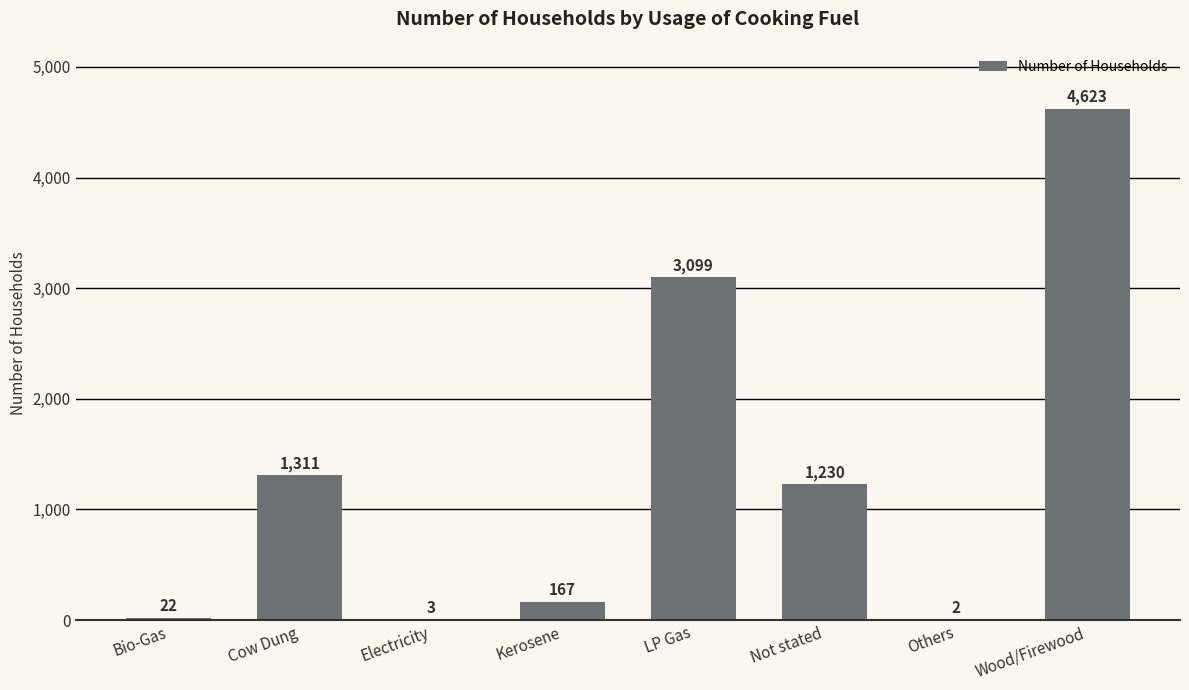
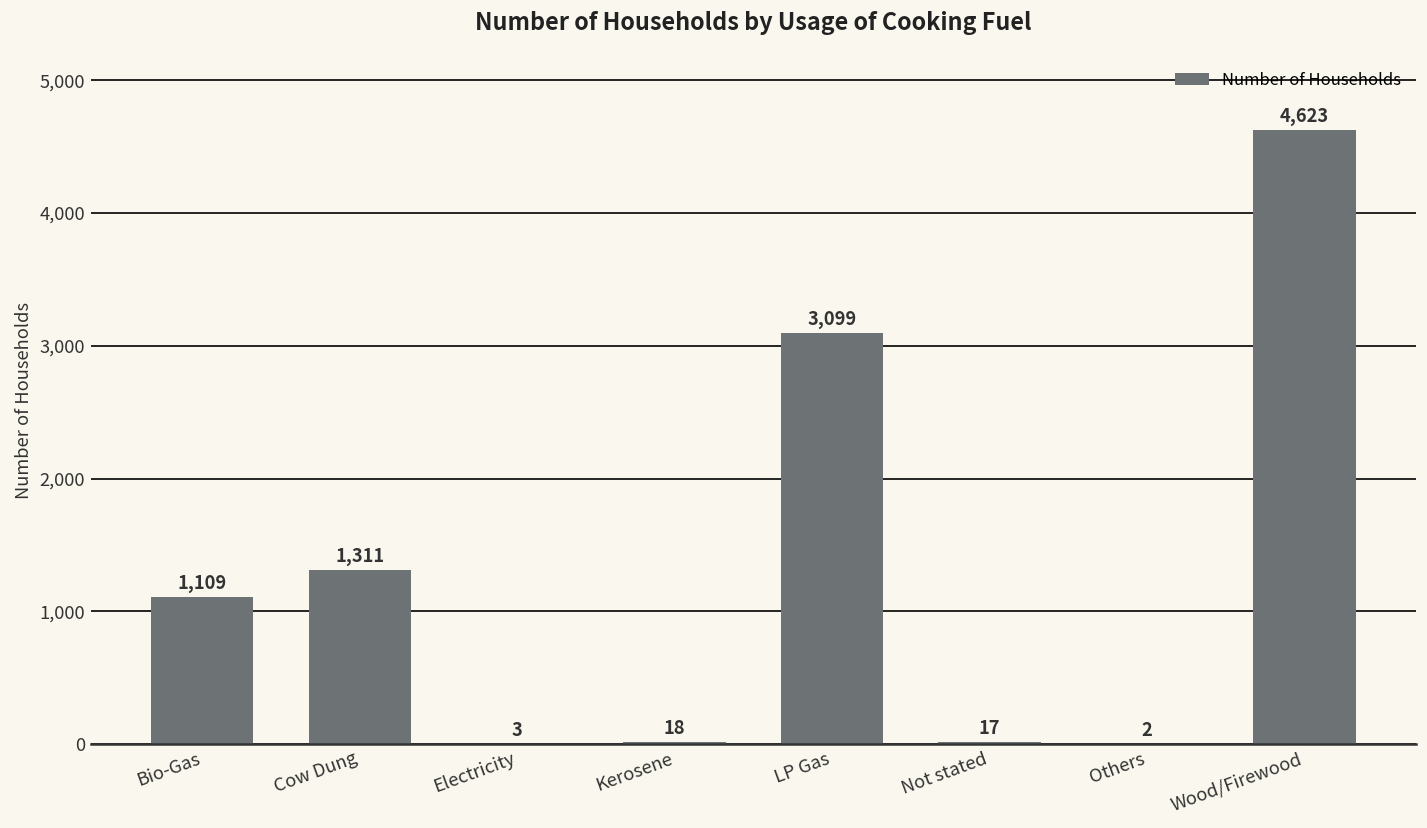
Bio-Gas: 22 -> 1,109
Kerosene: 167 -> 18
Not stated: 1,230 -> 17
